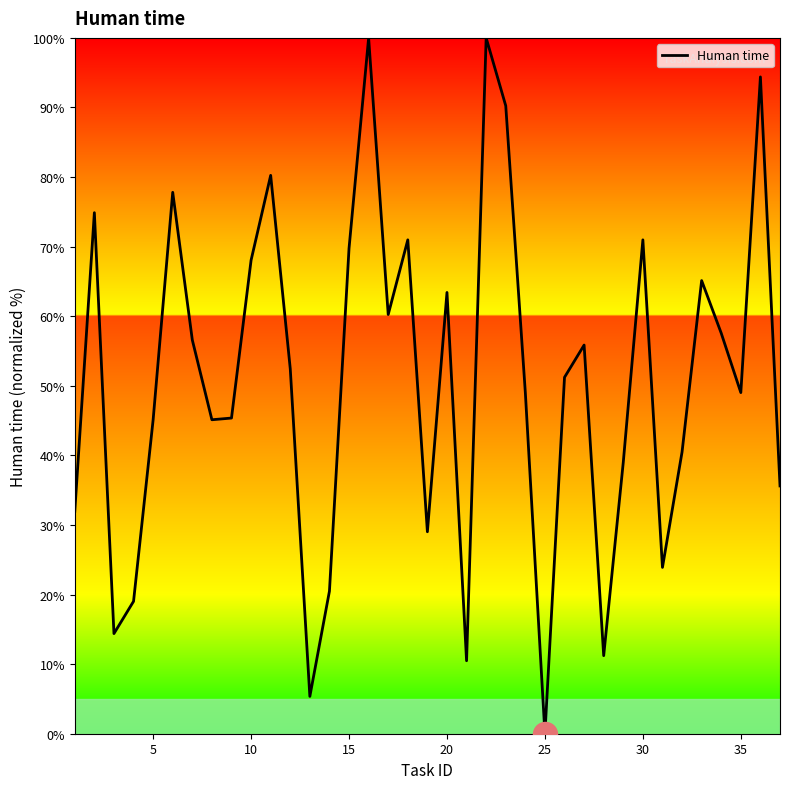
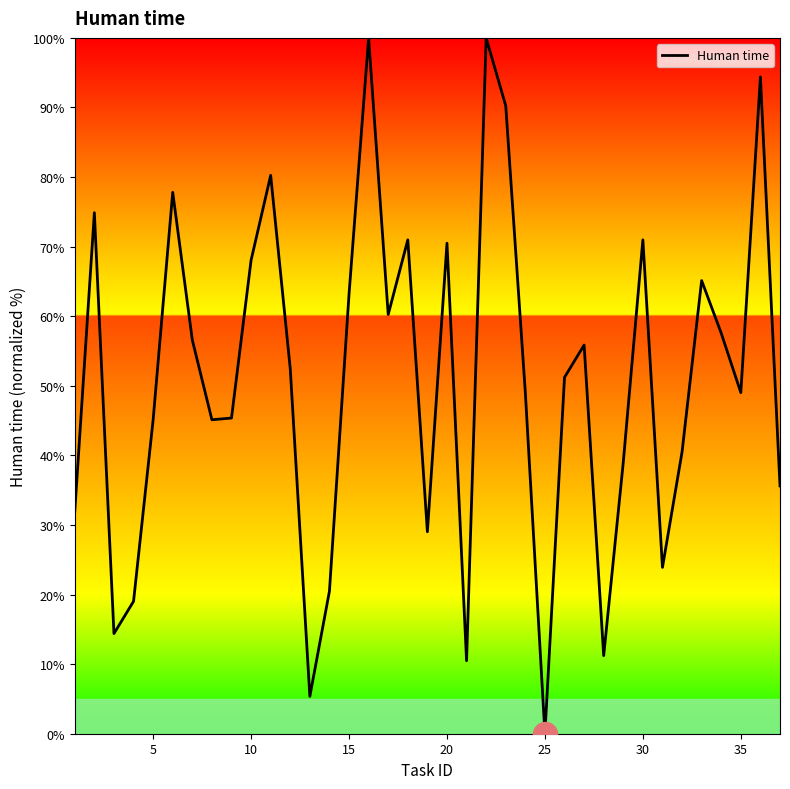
Human time, 15: 70% -> 63%
Human time, 20: 63% -> 70%
